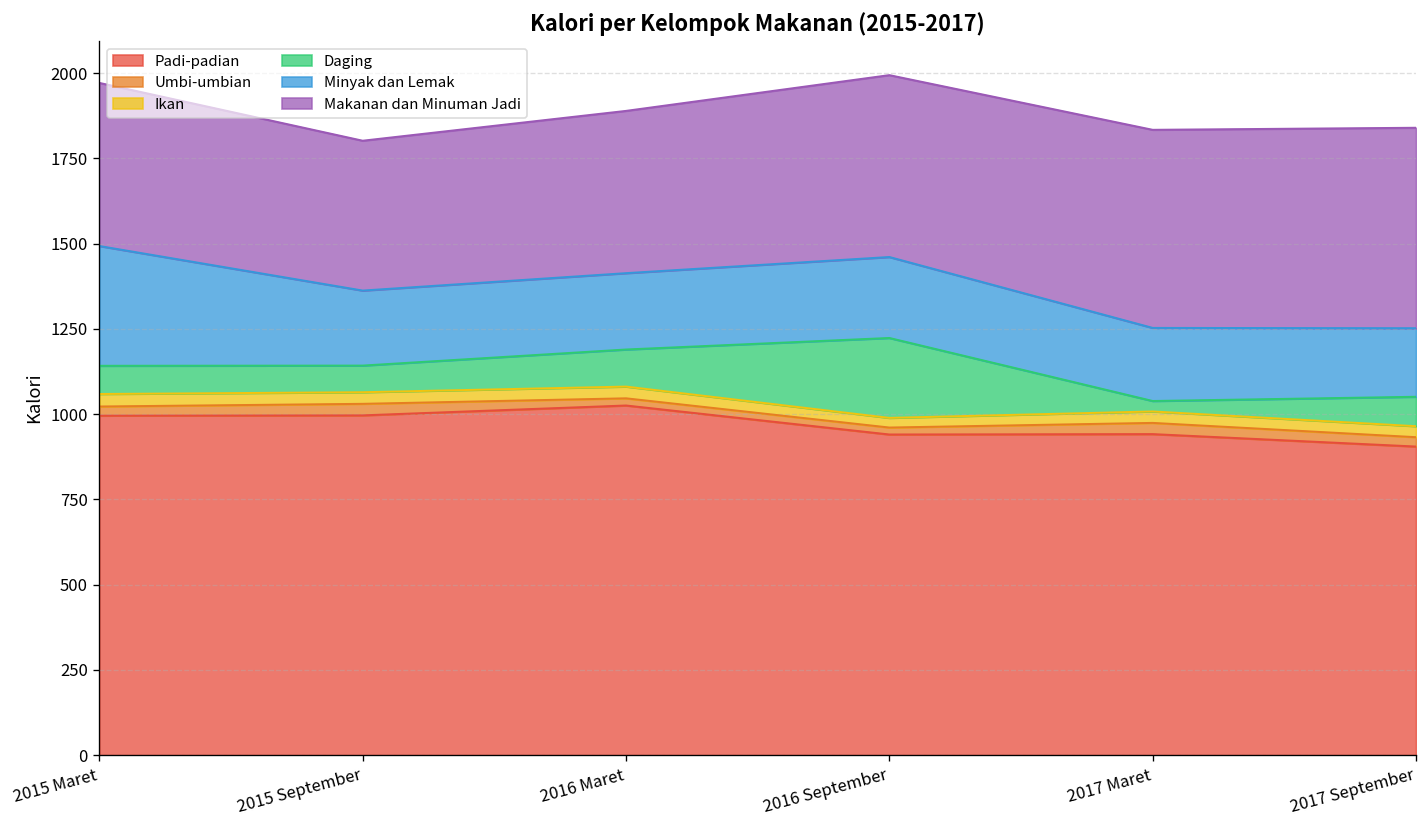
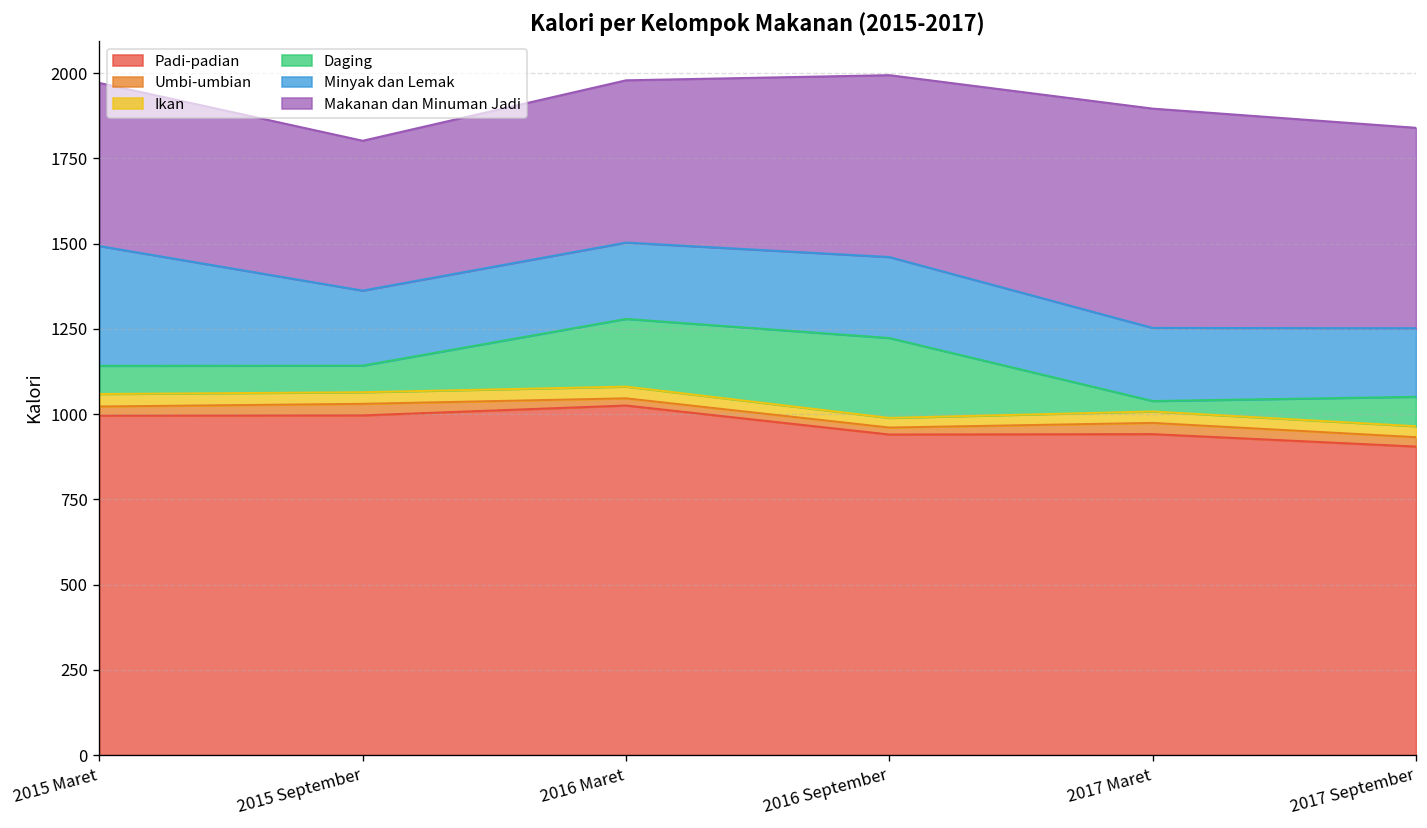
Daging, 2016 Maret: 110 -> 200
Makanan dan Minuman Jadi, 2017 Maret: 580 -> 640
